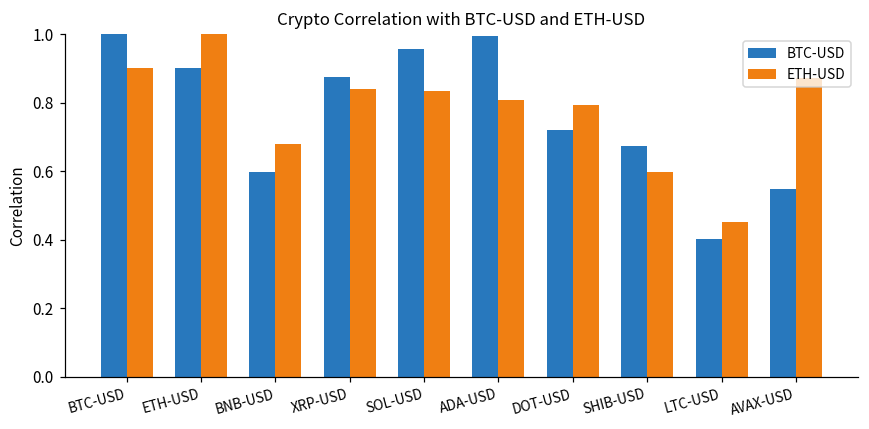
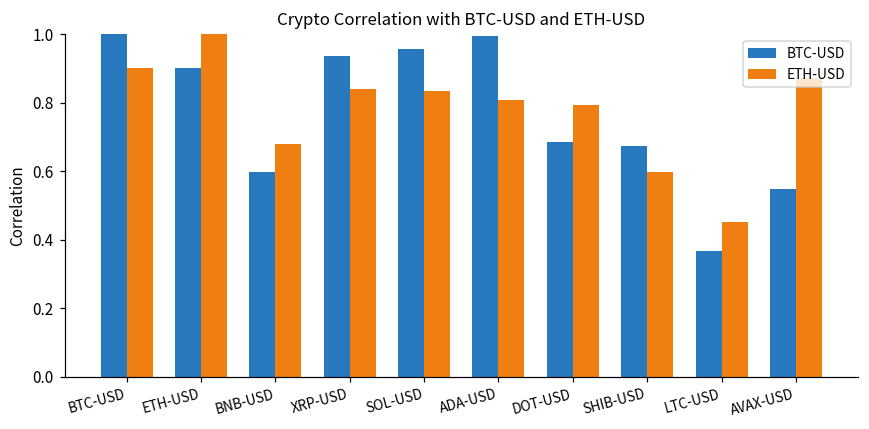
BTC-USD, XRP-USD: 0.87 -> 0.94
BTC-USD, DOT-USD: 0.72 -> 0.69
BTC-USD, LTC-USD: 0.40 -> 0.37
